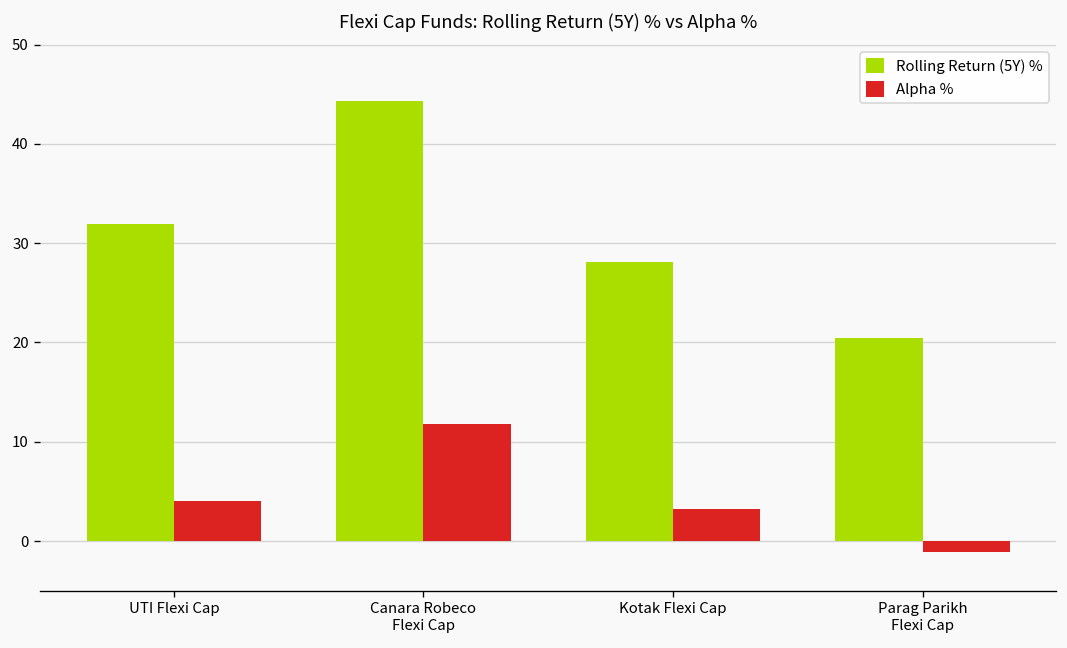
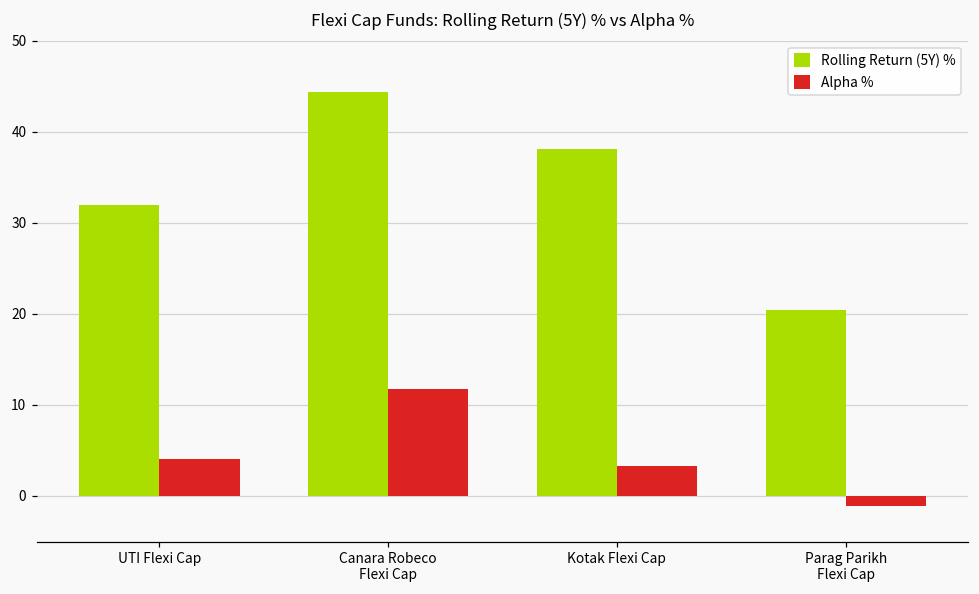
Rolling Return (5Y) %, Kotak Flexi Cap: 28 -> 38
